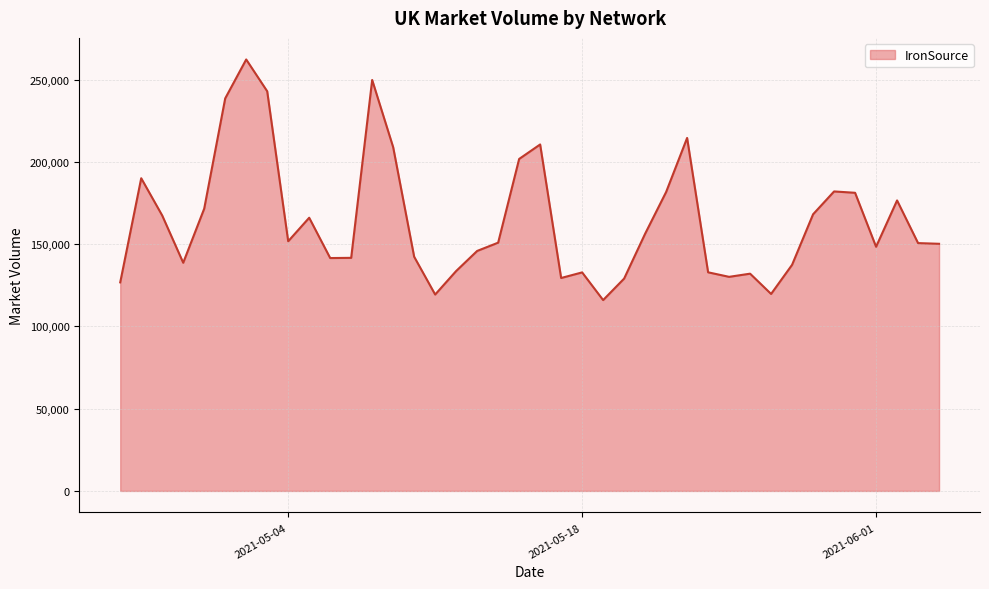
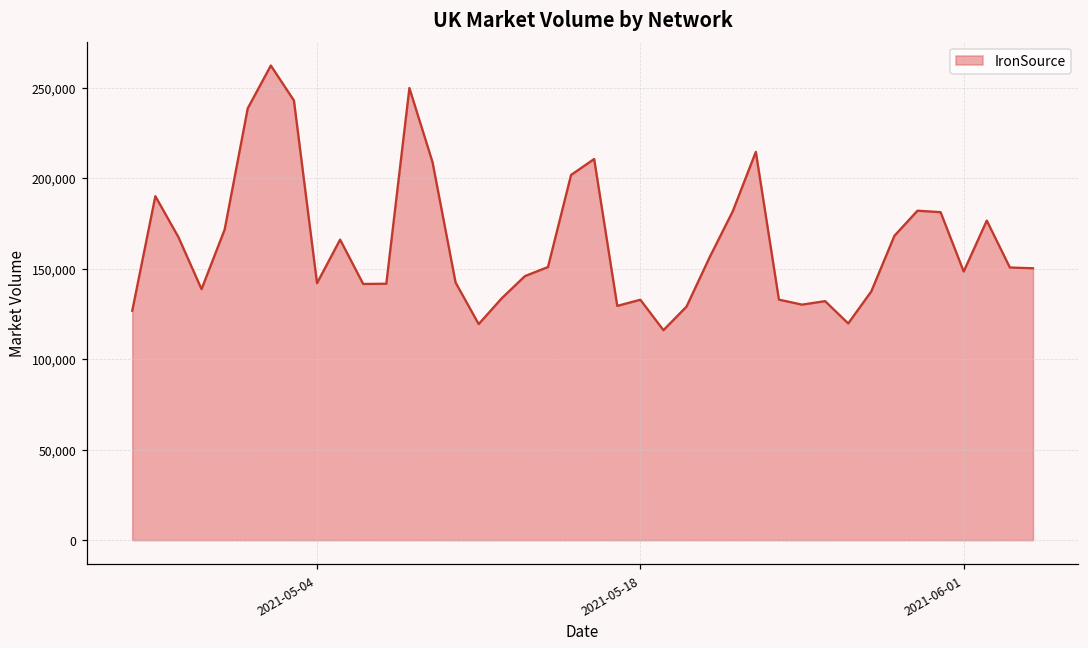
2021-05-04: 152,000 -> 142,000
